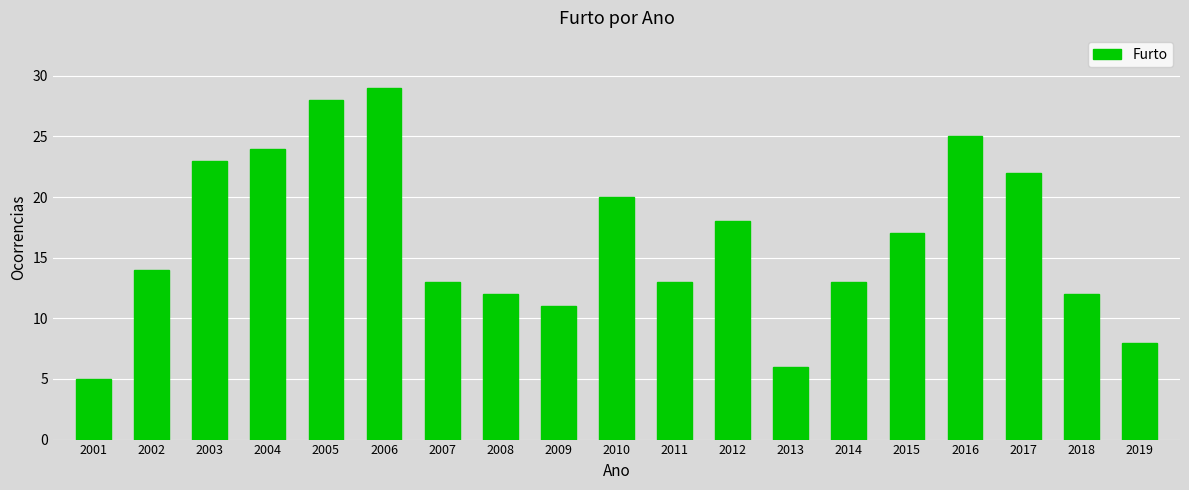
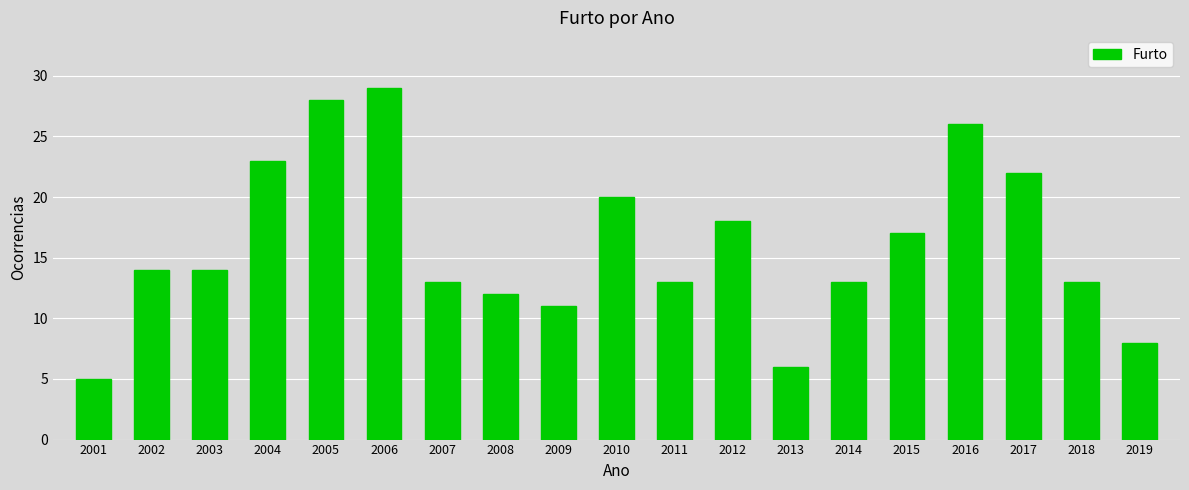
2003: 23 -> 14
2004: 24 -> 23
2016: 25 -> 26
2018: 12 -> 13
